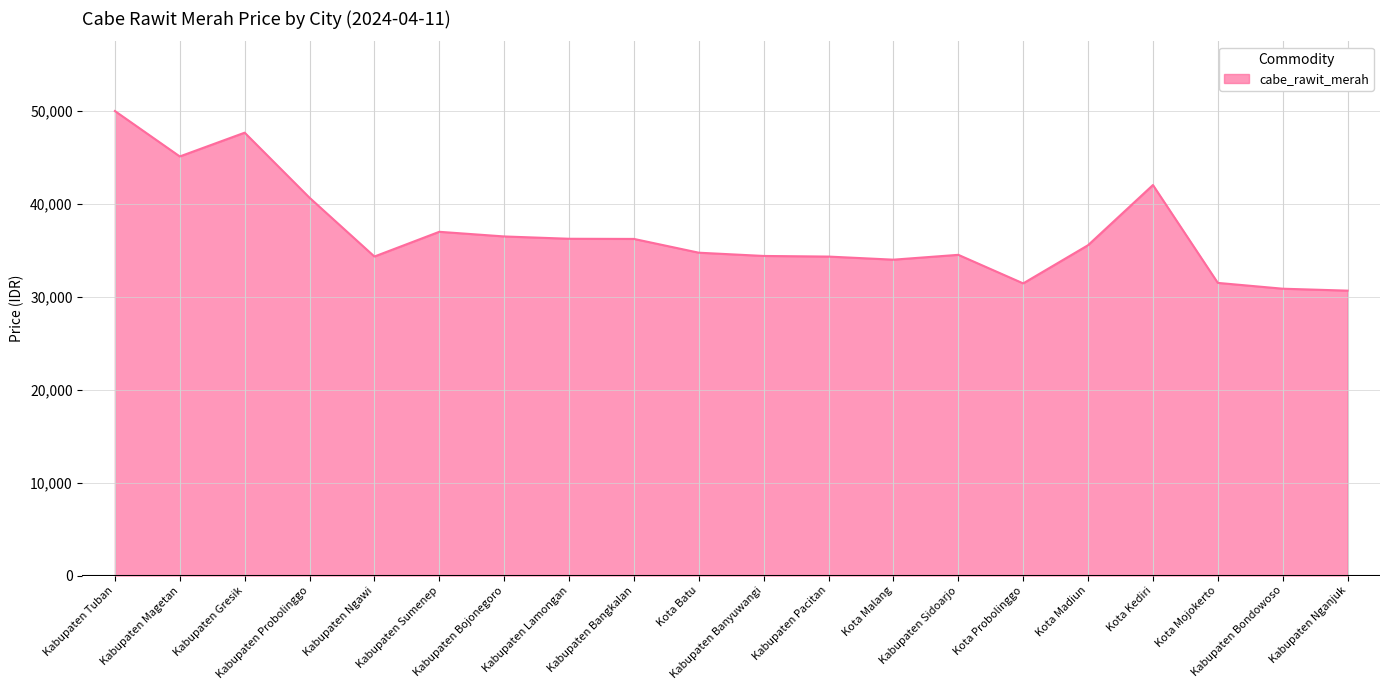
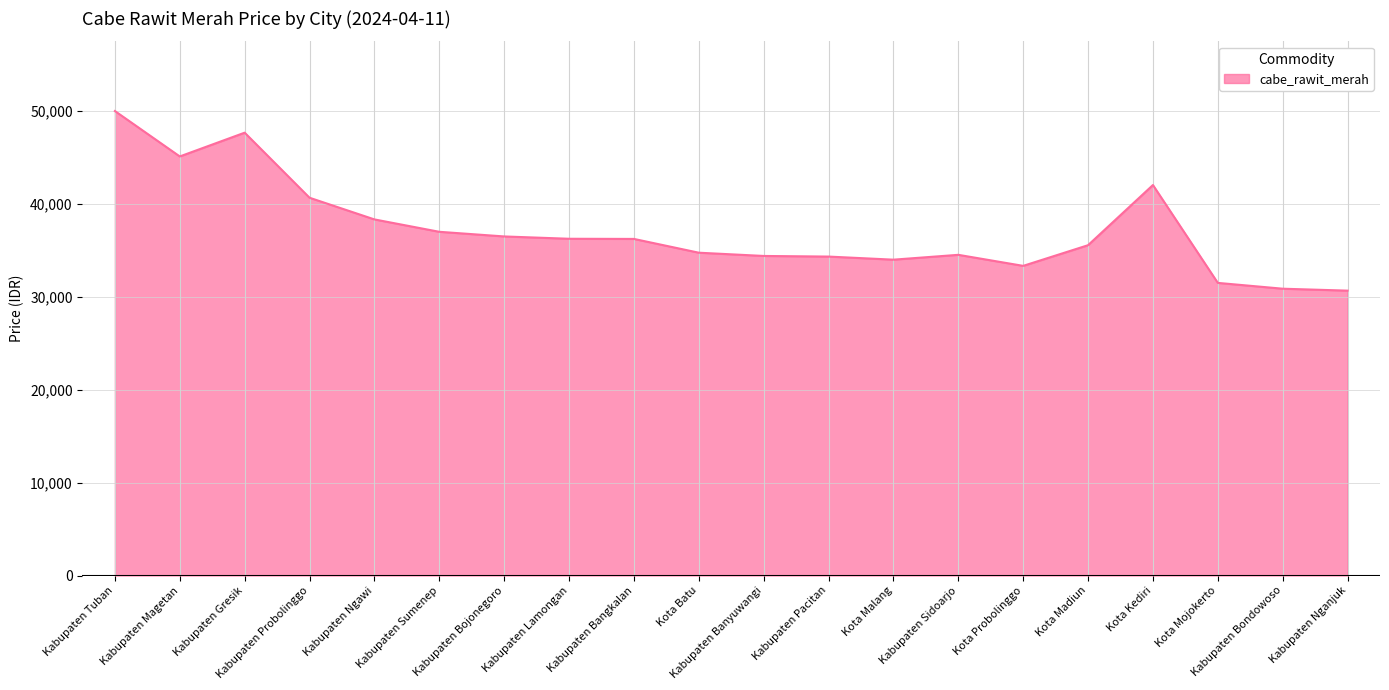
Kabupaten Ngawi: 34,000 -> 38,000
Kota Probolinggo: 31,000 -> 33,000
